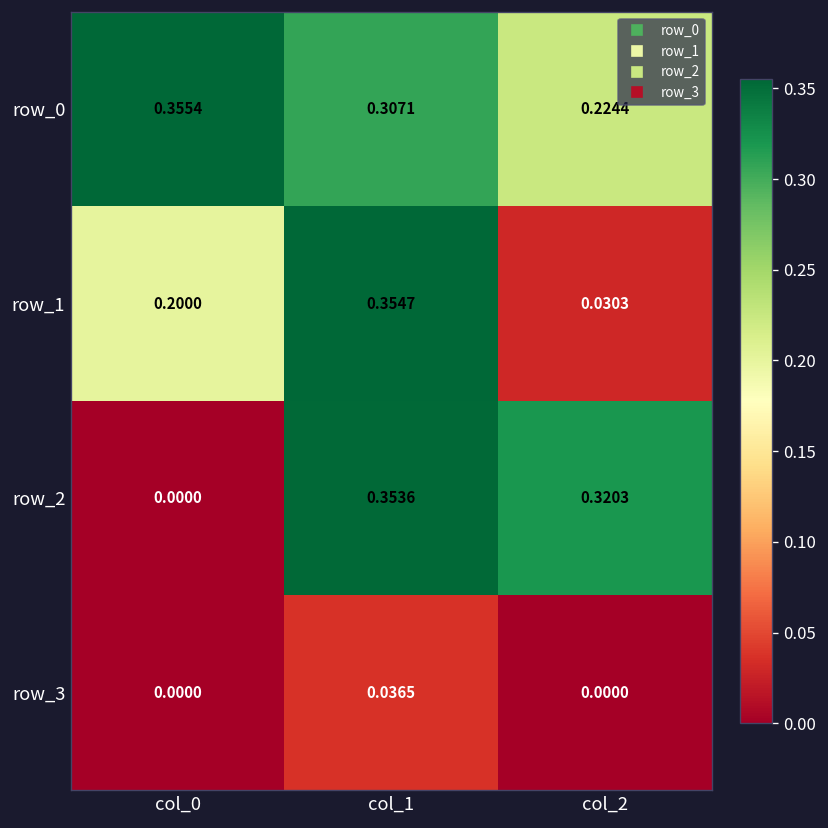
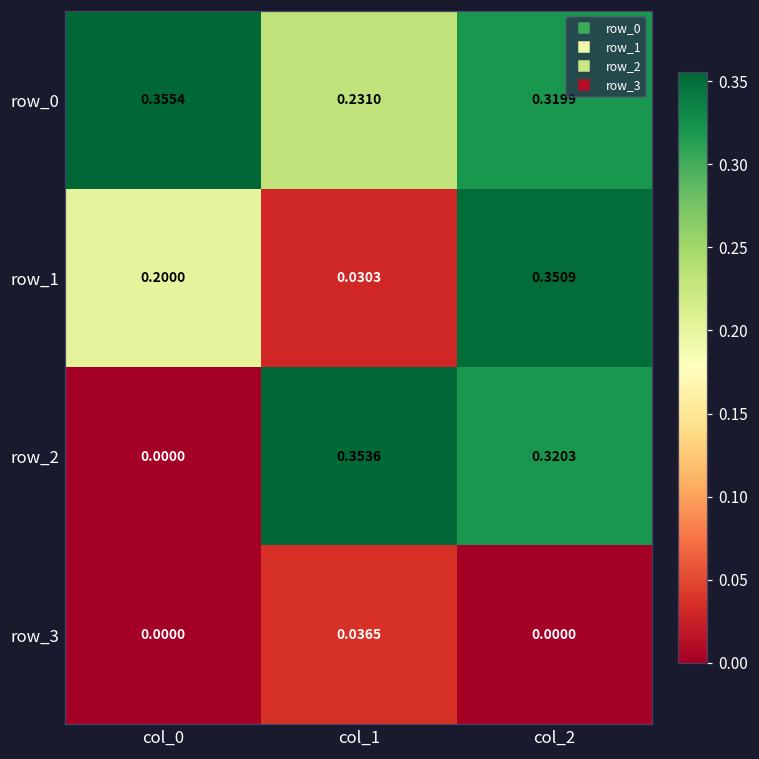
row_0, col_1: 0.3071 -> 0.2310
row_0, col_2: 0.2244 -> 0.3199
row_1, col_1: 0.3547 -> 0.0303
row_1, col_2: 0.0303 -> 0.3509
